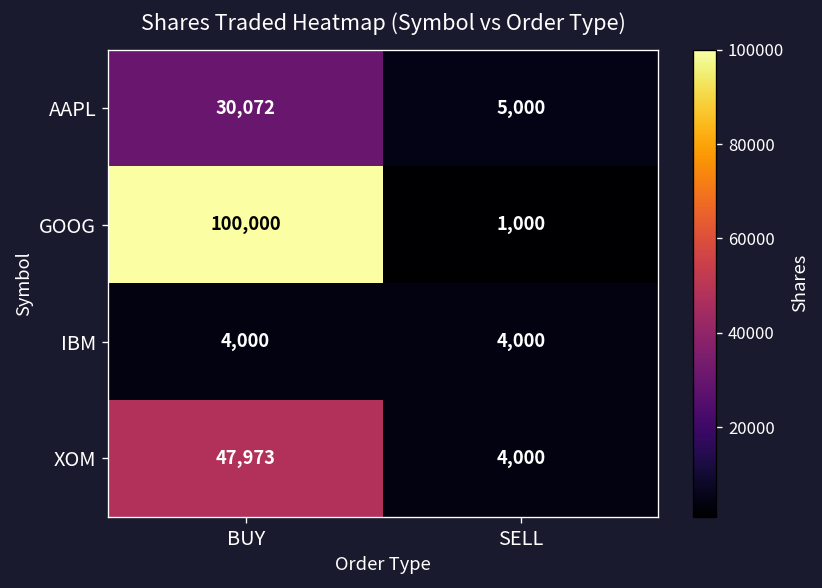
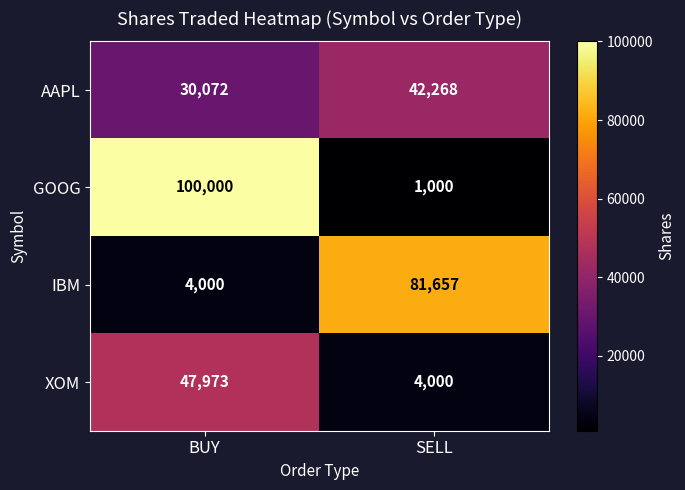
AAPL, SELL: 5,000 -> 42,268
IBM, SELL: 4,000 -> 81,657
